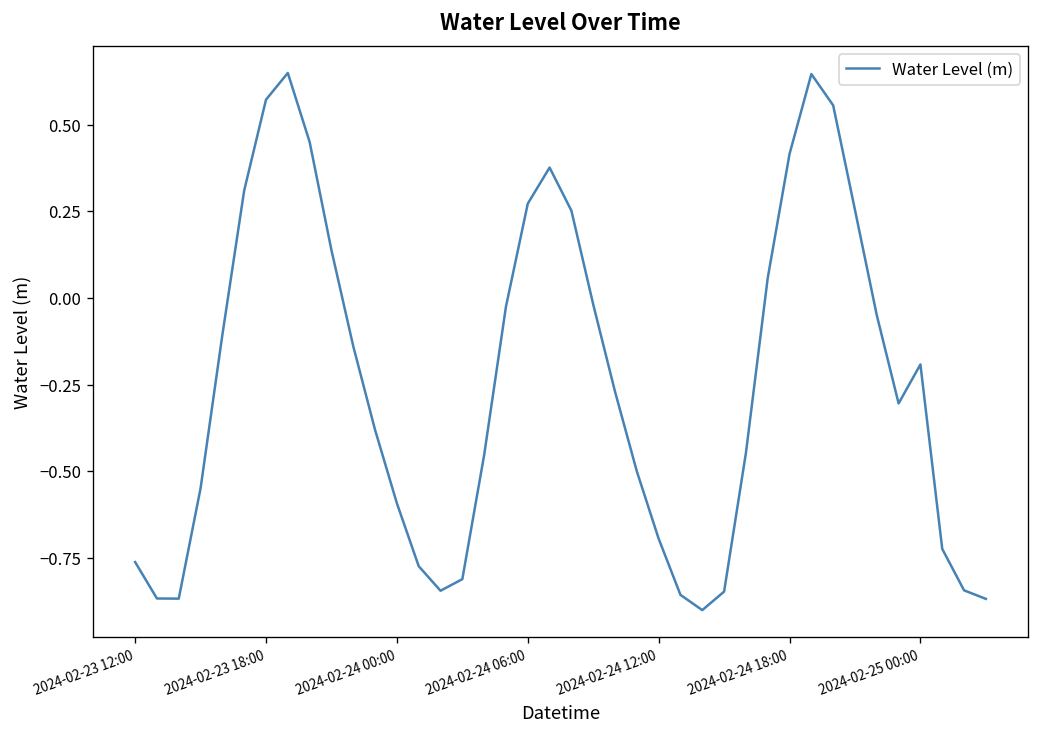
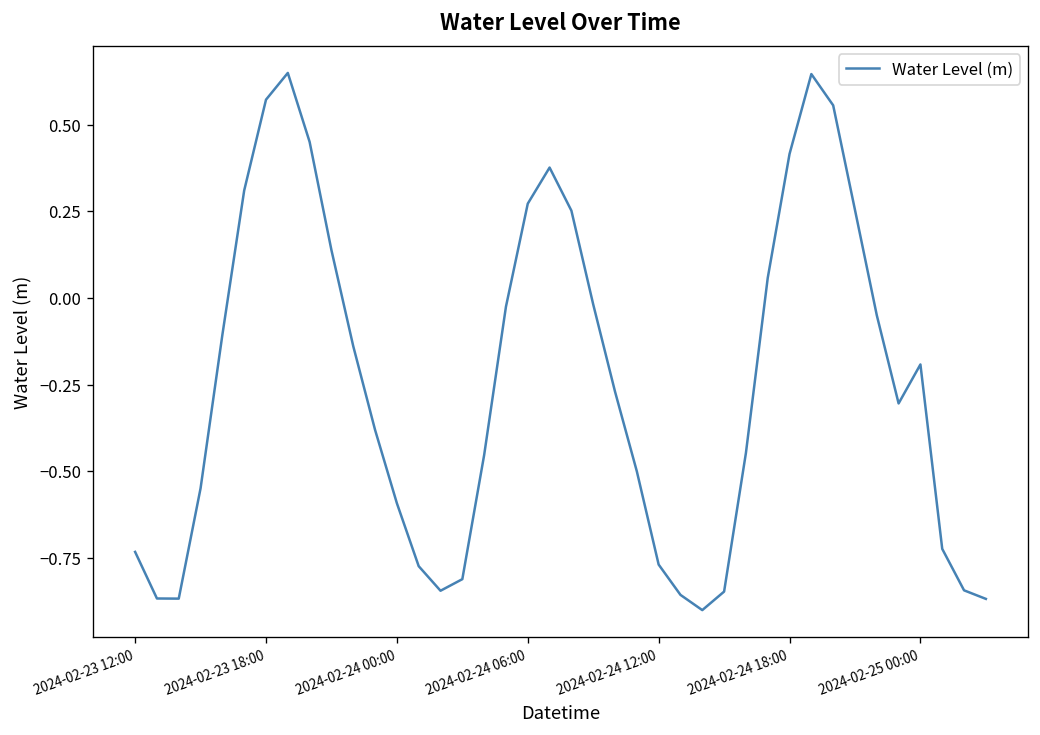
2024-02-23 12:00: -0.76 -> -0.73
2024-02-24 12:00: -0.69 -> -0.77
